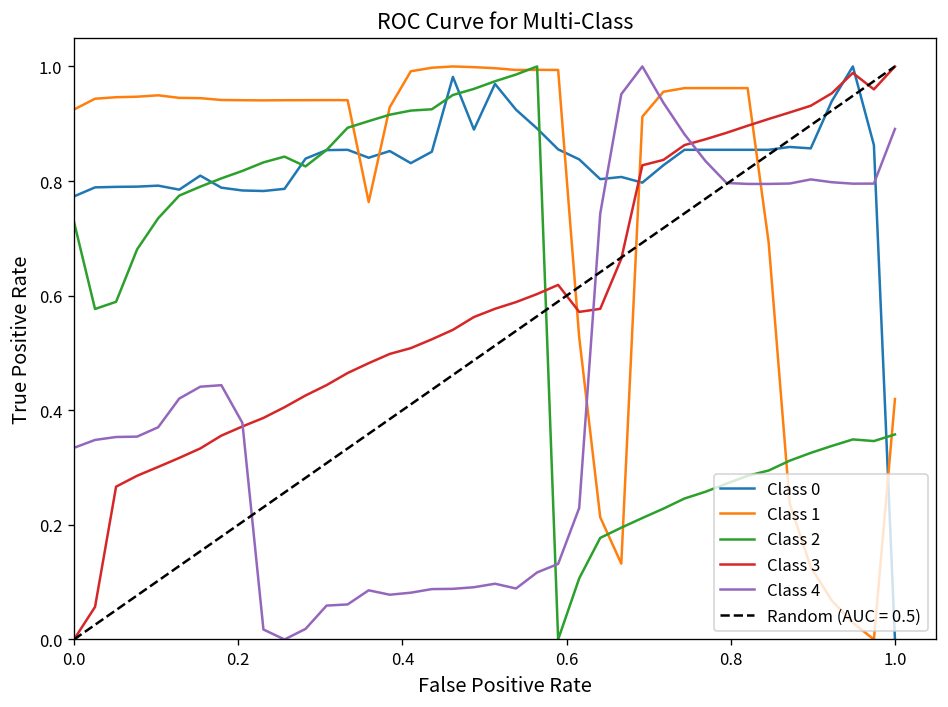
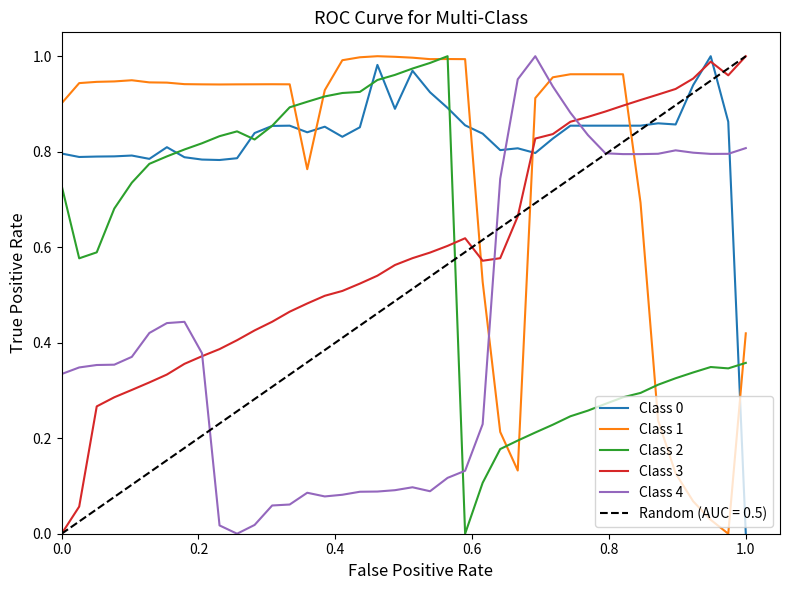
Class 0, 0.0: 0.77 -> 0.80
Class 1, 0.0: 0.92 -> 0.90
Class 4, 1.0: 0.89 -> 0.81
